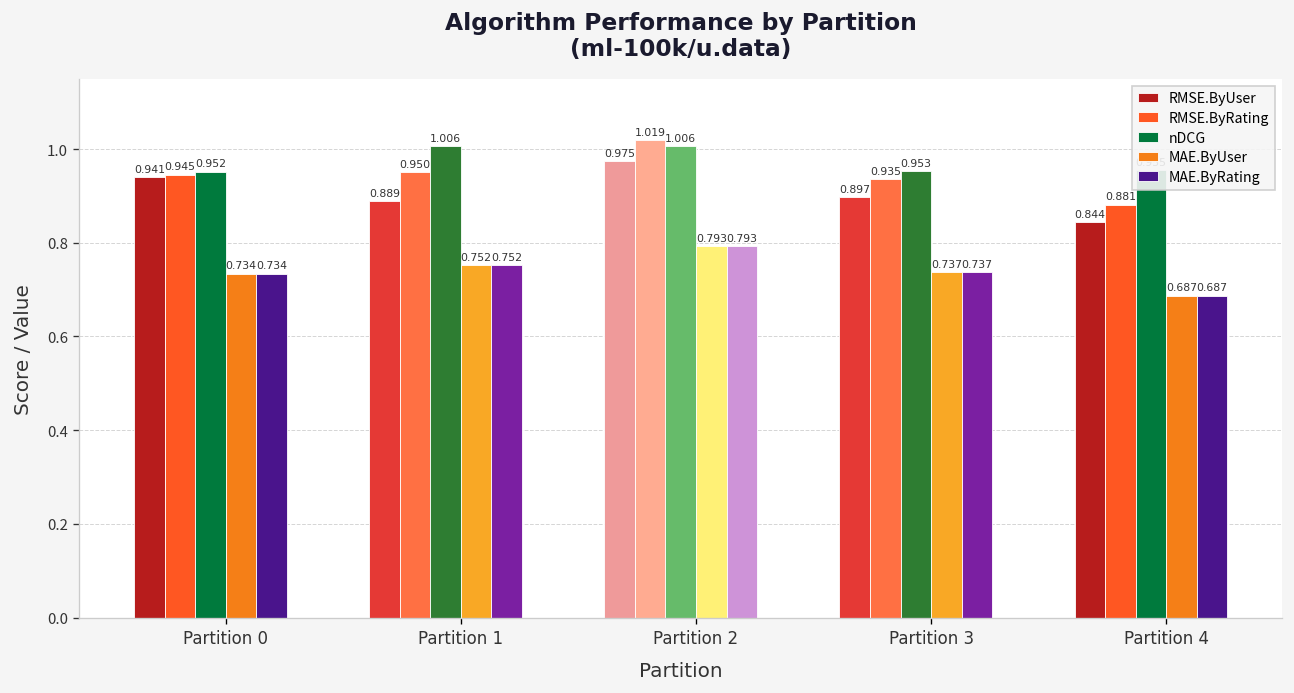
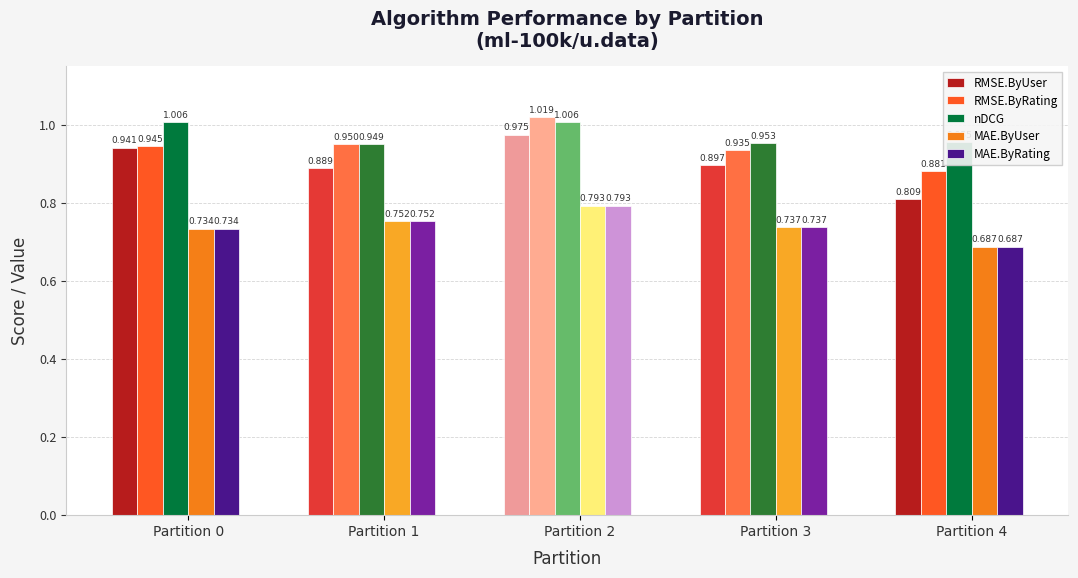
nDCG, Partition 0: 0.952 -> 1.006
nDCG, Partition 1: 1.006 -> 0.949
RMSE.ByUser, Partition 4: 0.844 -> 0.809
